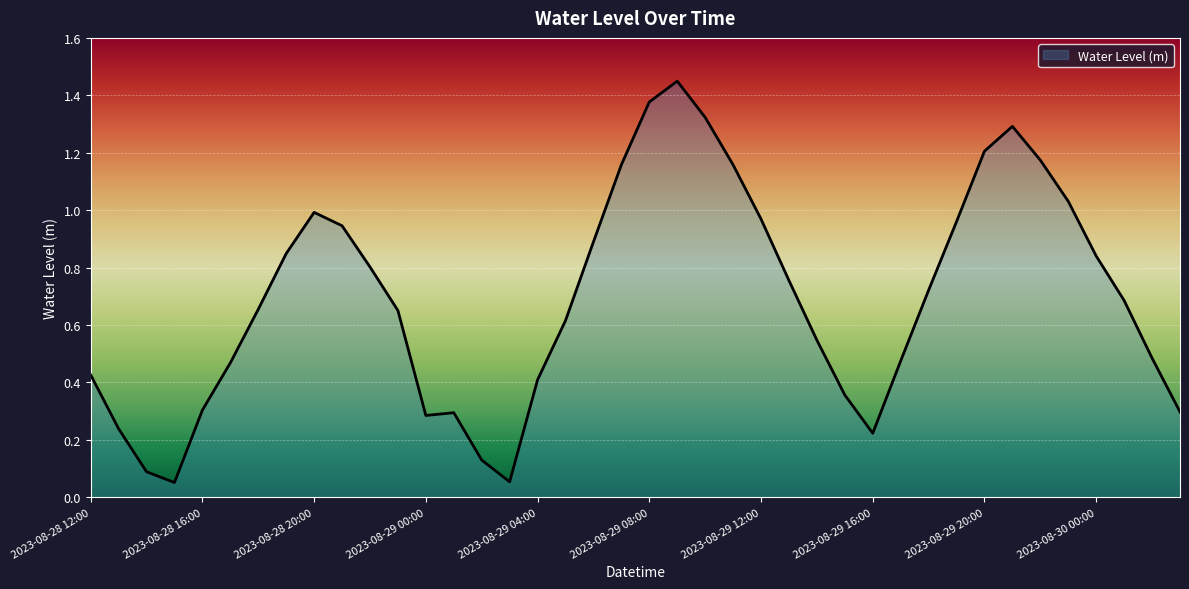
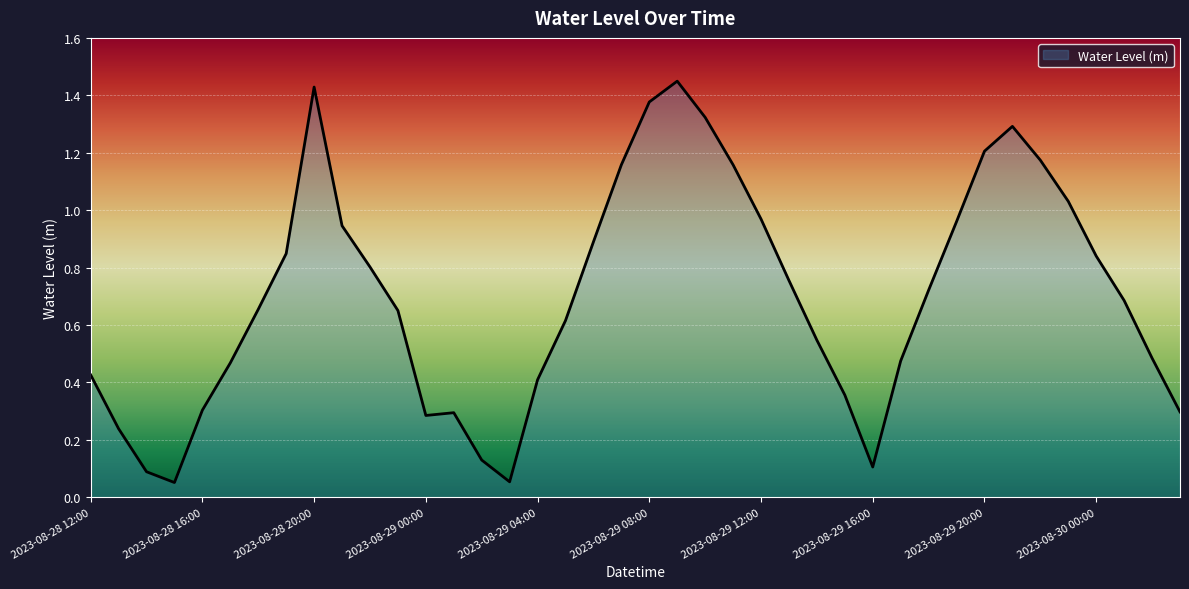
2023-08-28 20:00: 0.99 -> 1.43
2023-08-29 16:00: 0.22 -> 0.11
